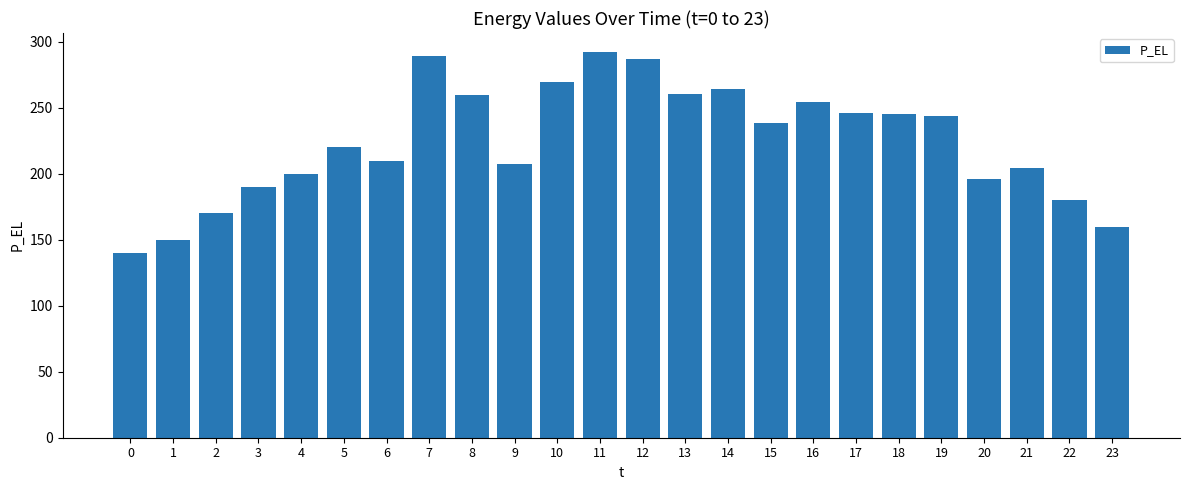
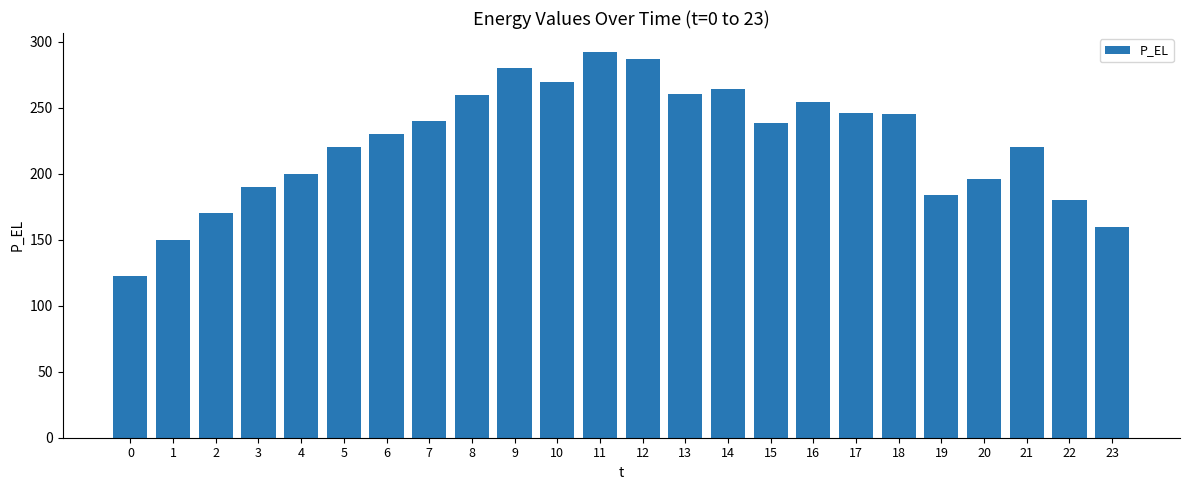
0: 140 -> 123
6: 209 -> 230
7: 289 -> 240
9: 208 -> 280
19: 244 -> 184
21: 205 -> 220
